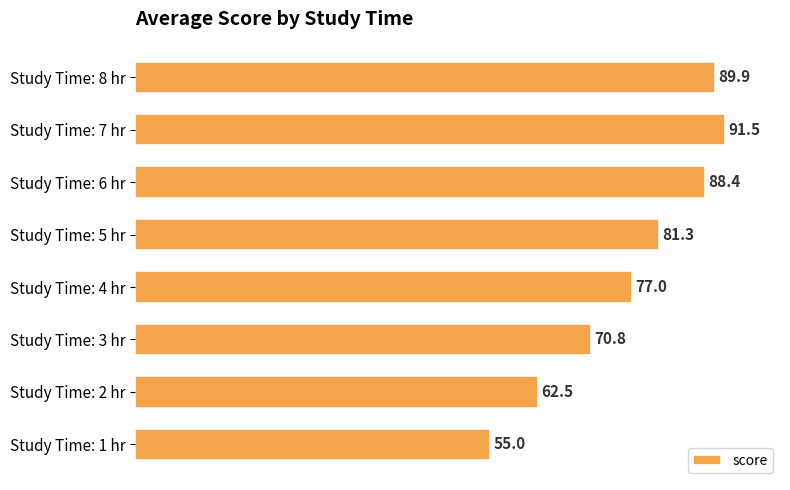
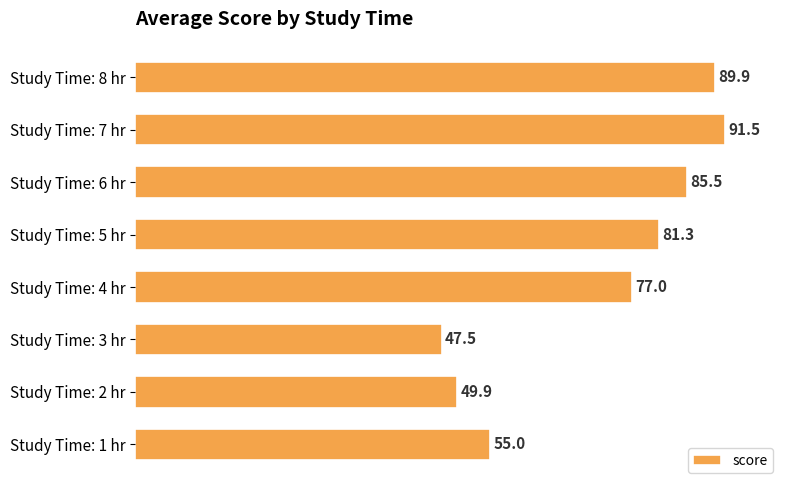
Study Time: 6 hr: 88.4 -> 85.5
Study Time: 3 hr: 70.8 -> 47.5
Study Time: 2 hr: 62.5 -> 49.9
